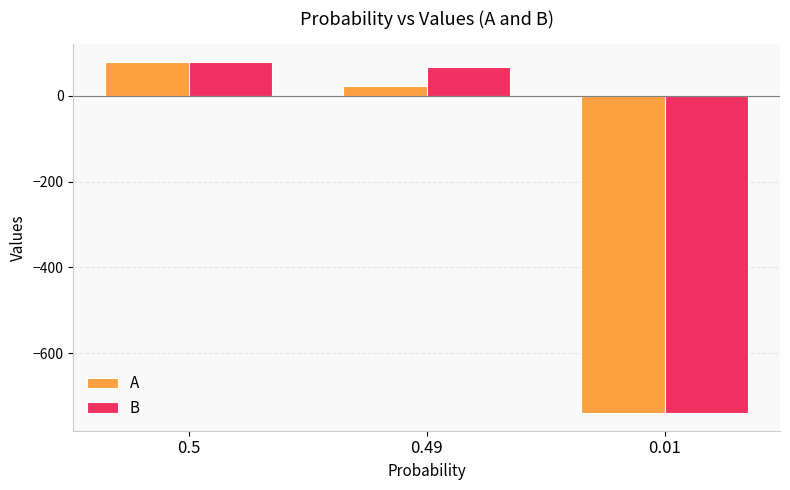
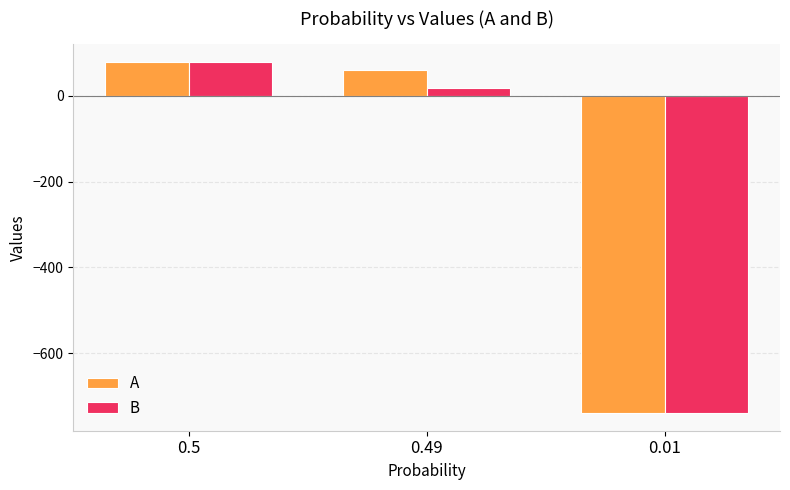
A, 0.49: 20 -> 60
B, 0.49: 70 -> 20
